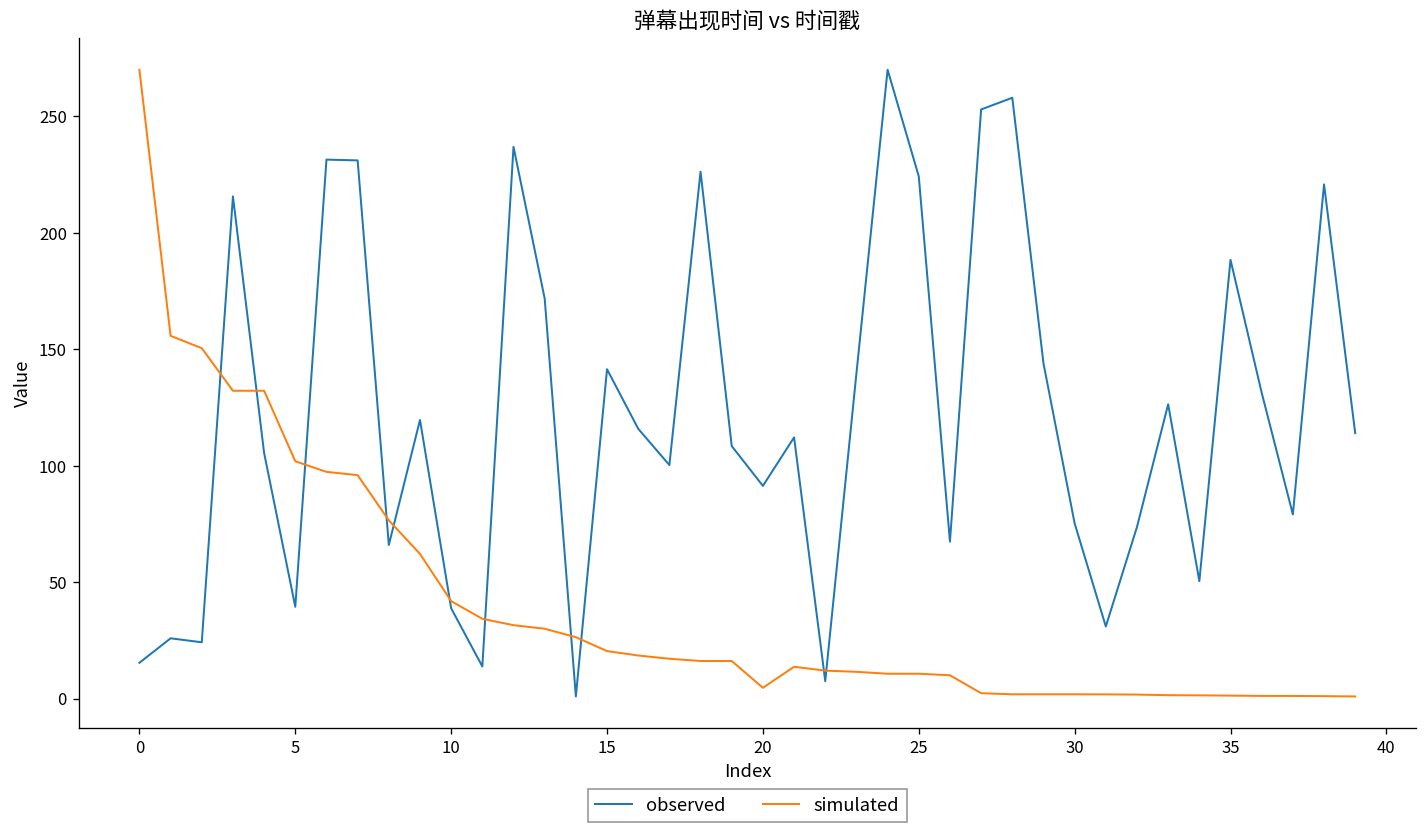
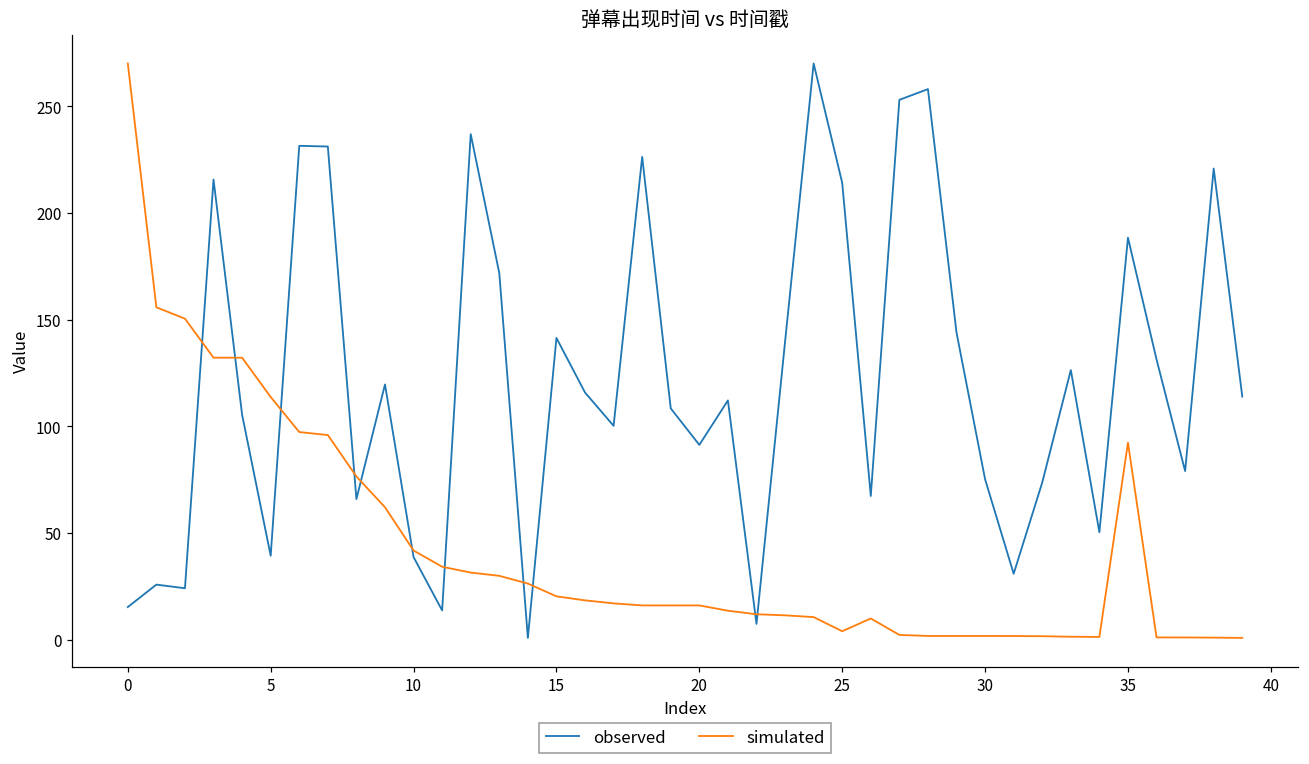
simulated, 5: 102 -> 114
simulated, 20: 5 -> 16
observed, 25: 224 -> 214
simulated, 25: 11 -> 4
simulated, 35: 1 -> 92
